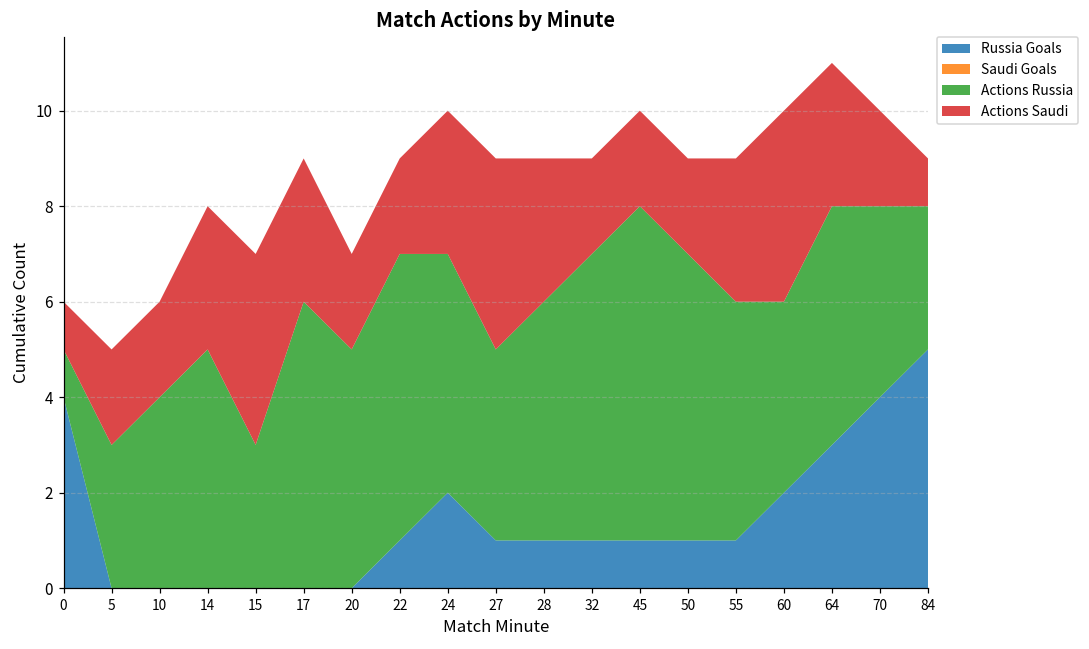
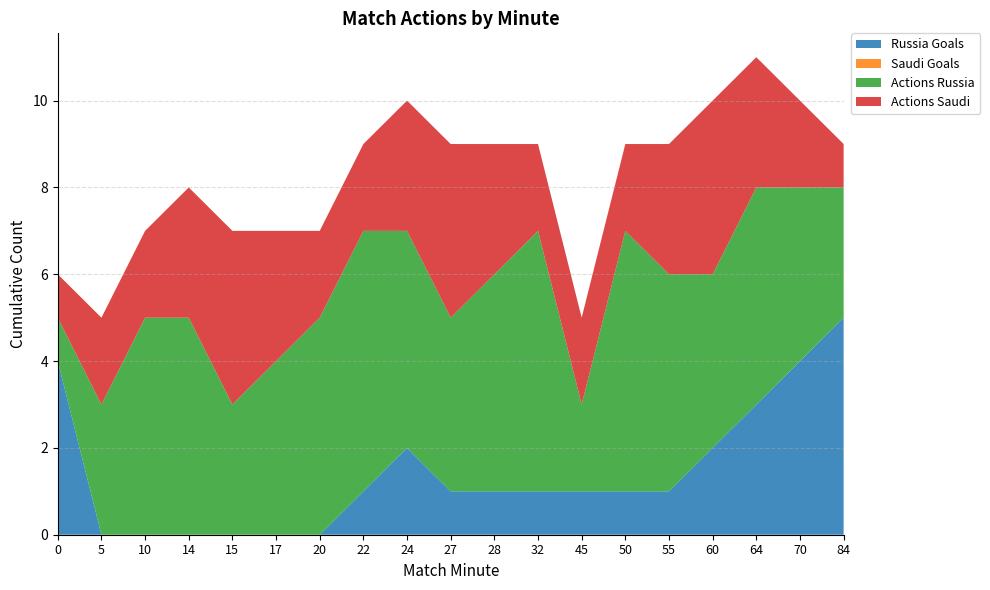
Actions Russia, 10: 4 -> 5
Actions Russia, 17: 6 -> 4
Actions Russia, 45: 7 -> 2
